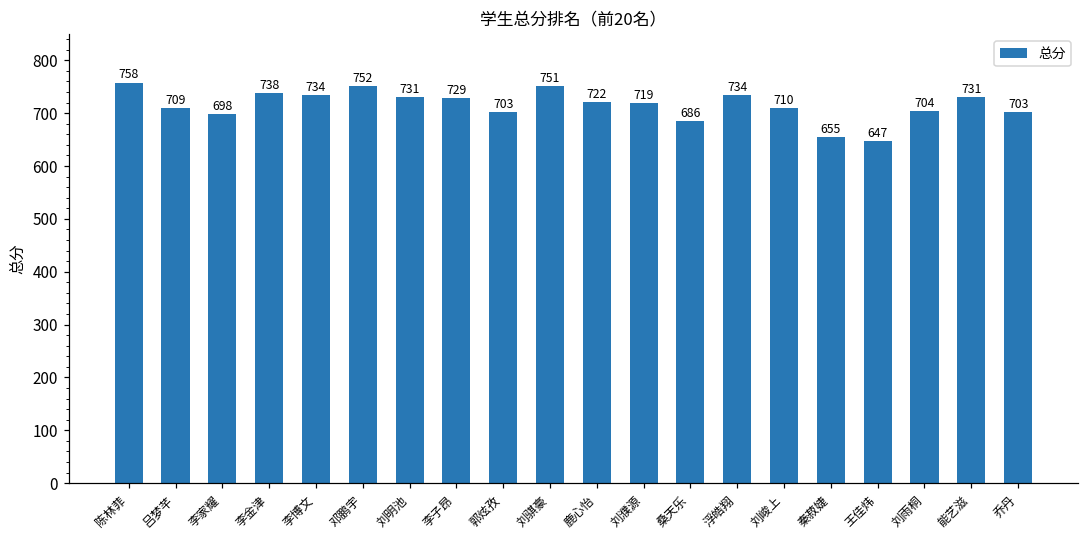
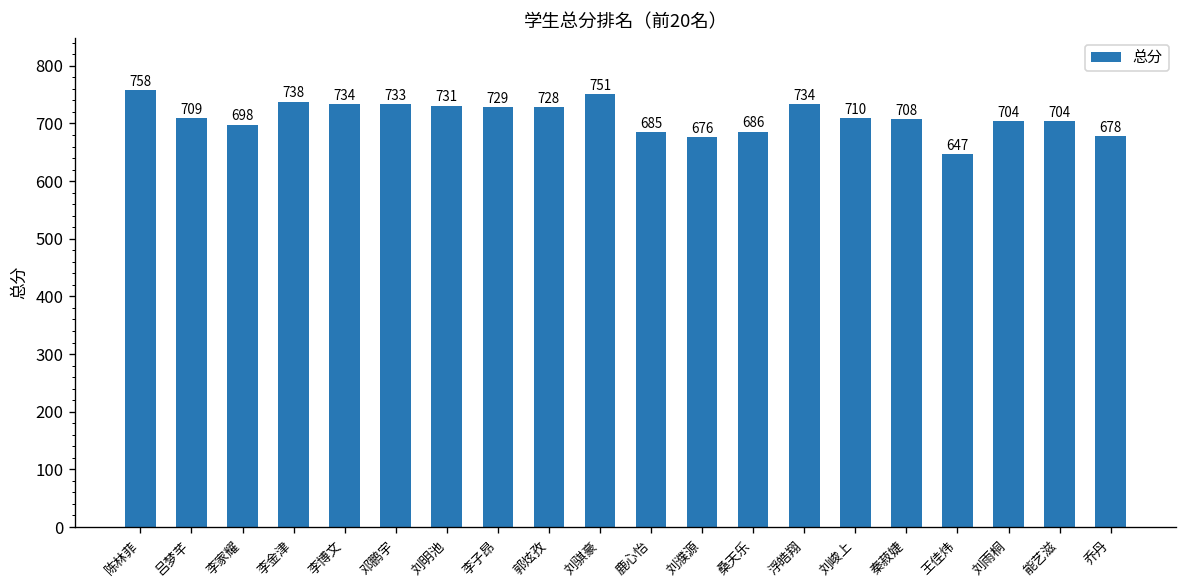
邓鹏宇: 752 -> 733
郭炫孜: 703 -> 728
鹿心怡: 722 -> 685
刘濮源: 719 -> 676
秦菽婕: 655 -> 708
能艺滋: 731 -> 704
乔丹: 703 -> 678
